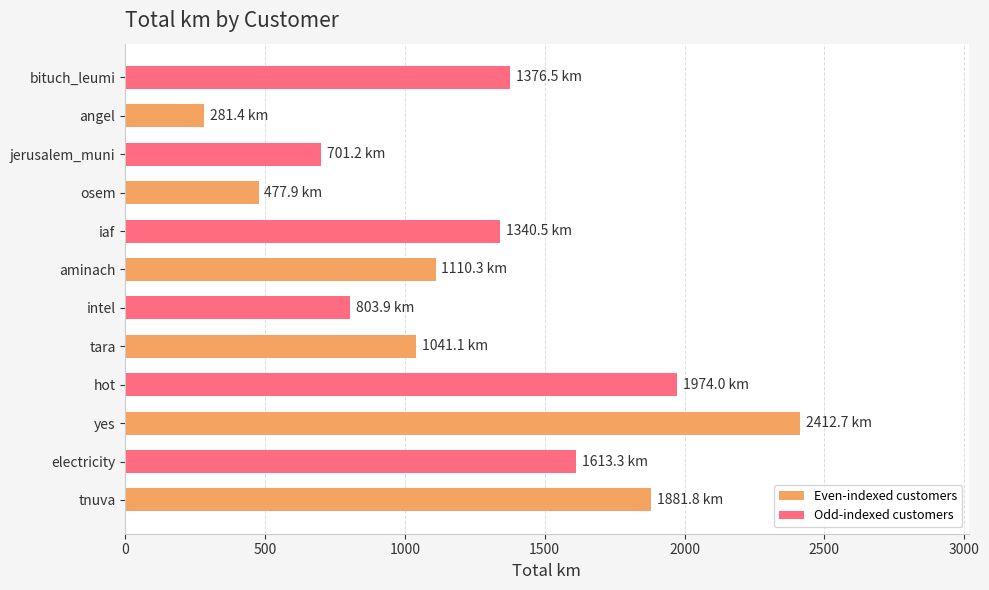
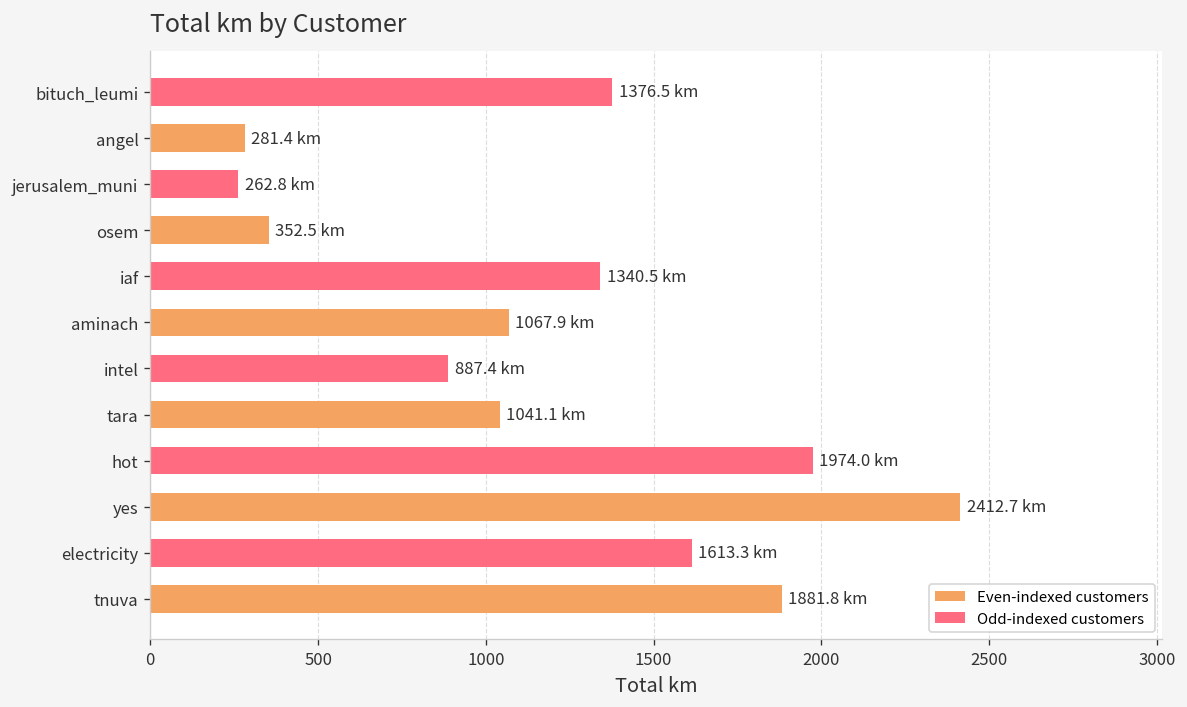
jerusalem_muni: 701.2 -> 262.8
osem: 477.9 -> 352.5
aminach: 1110.3 -> 1067.9
intel: 803.9 -> 887.4
